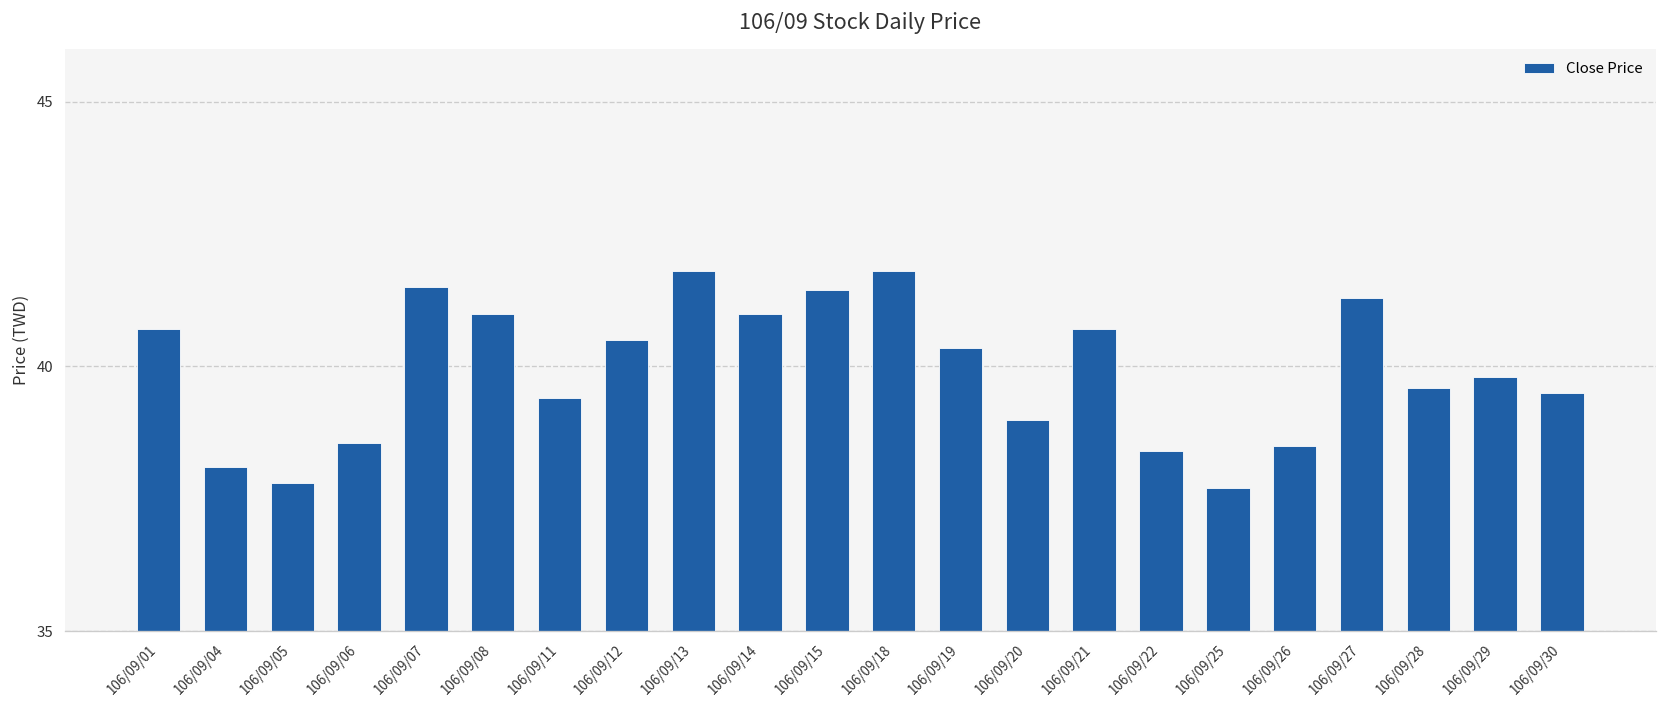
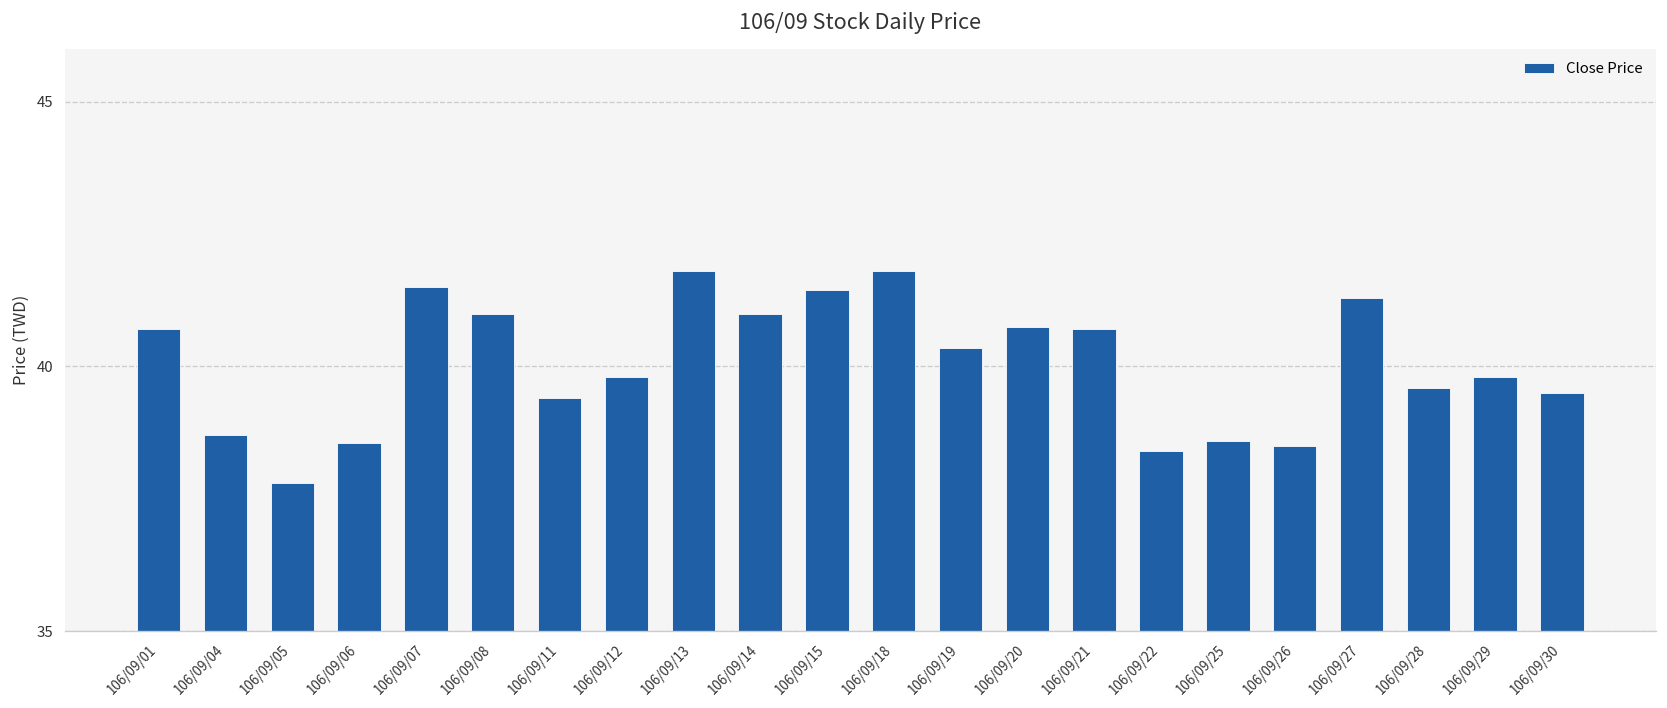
106/09/04: 38.1 -> 38.7
106/09/12: 40.5 -> 39.8
106/09/20: 39.0 -> 40.8
106/09/25: 37.7 -> 38.6
